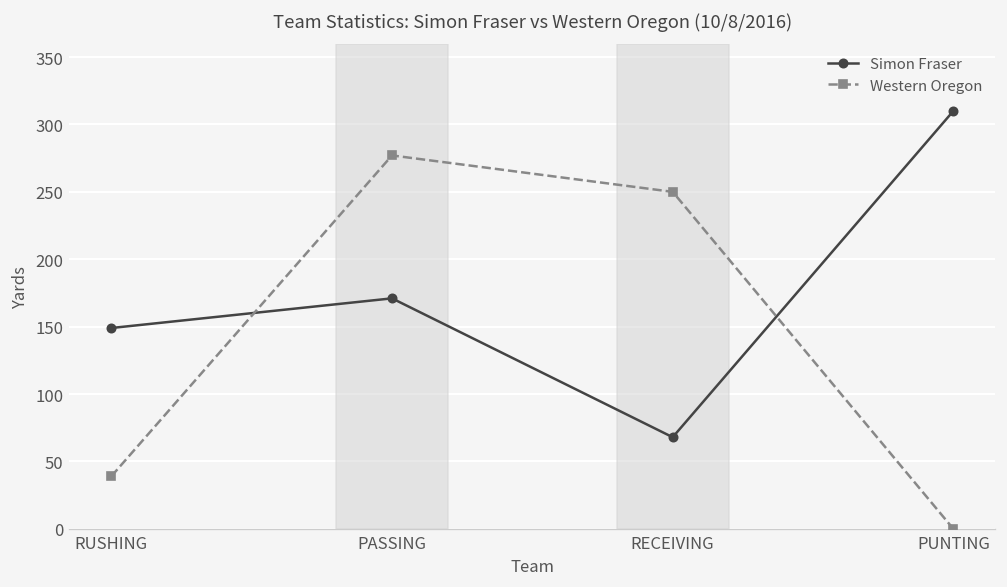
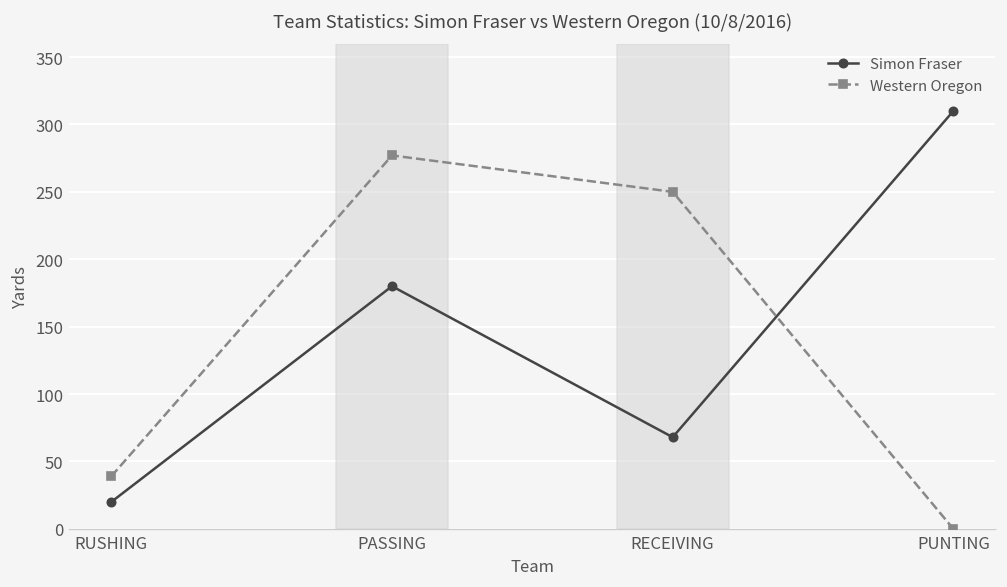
Simon Fraser, RUSHING: 149 -> 20
Simon Fraser, PASSING: 171 -> 180
